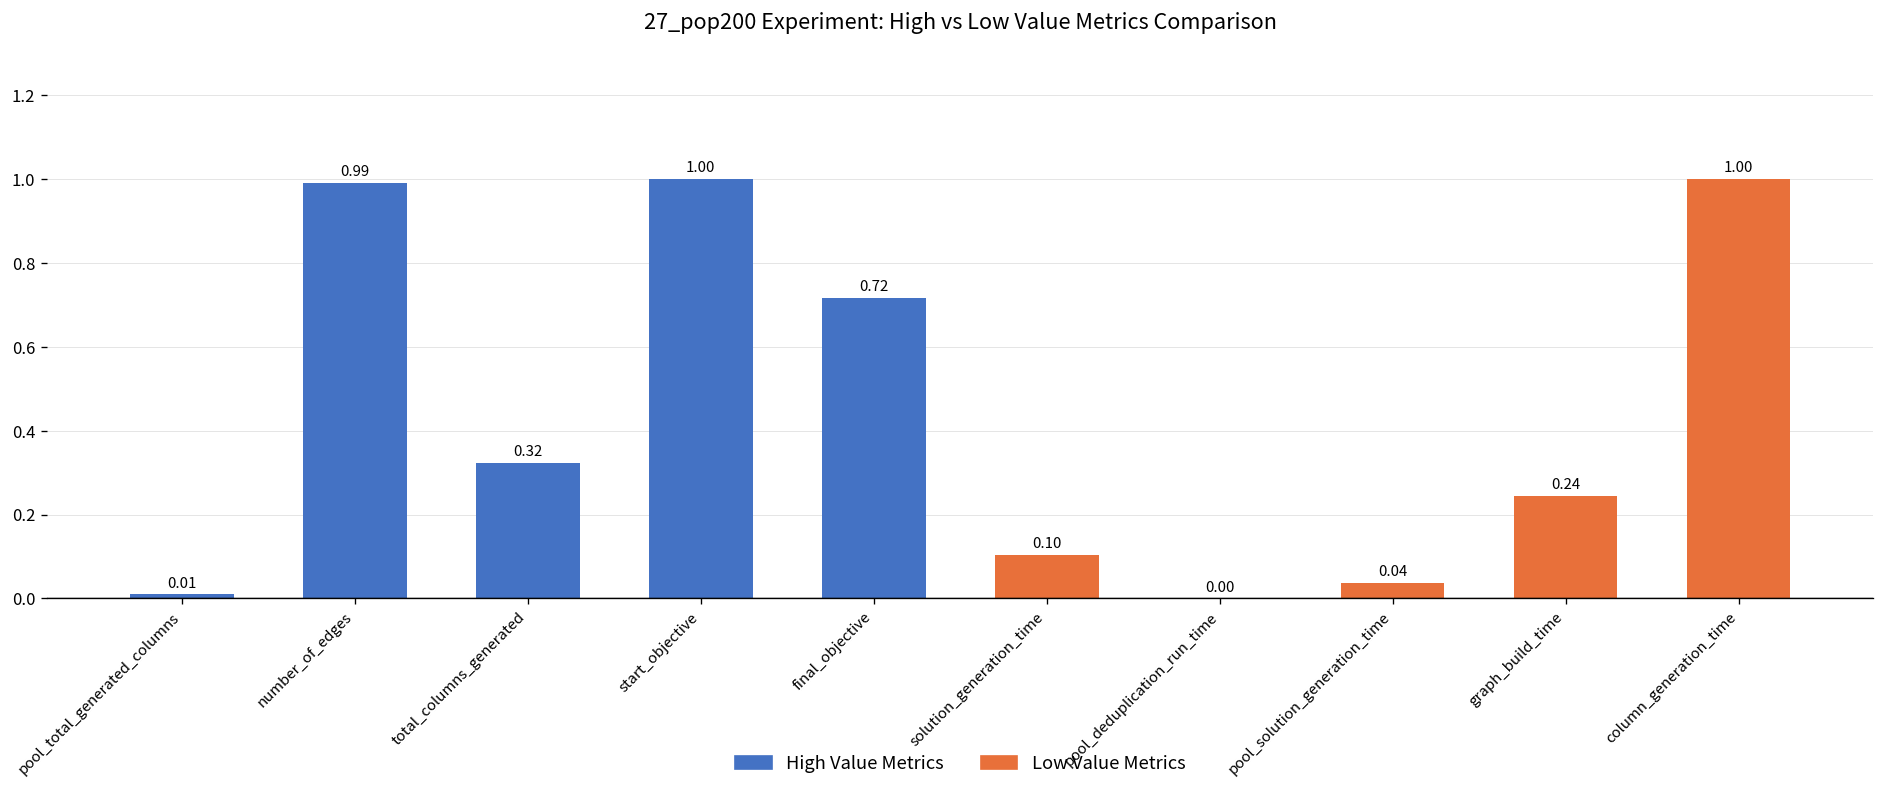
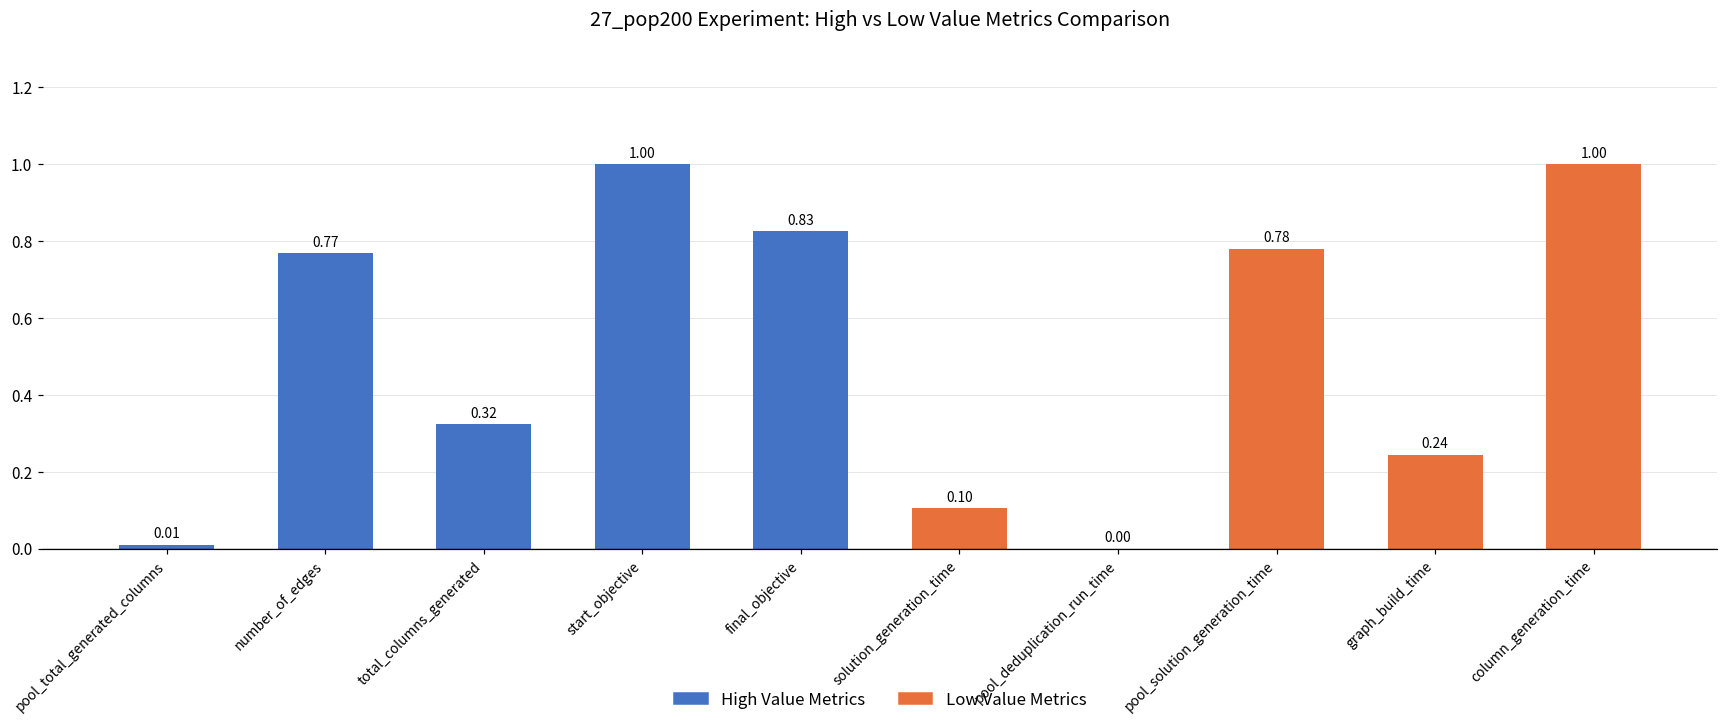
High Value Metrics, number_of_edges: 0.99 -> 0.77
High Value Metrics, final_objective: 0.72 -> 0.83
Low Value Metrics, pool_solution_generation_time: 0.04 -> 0.78
